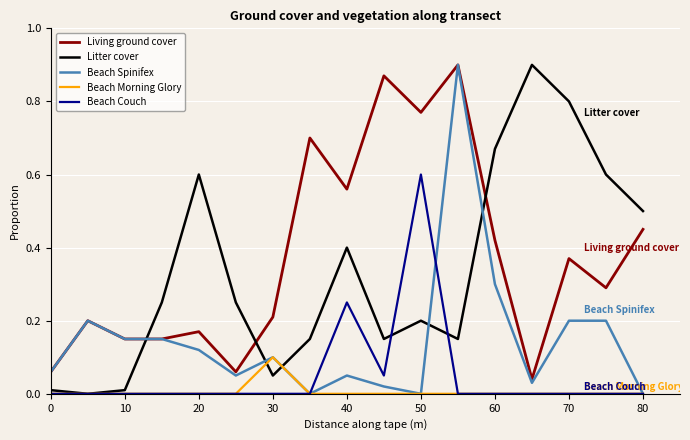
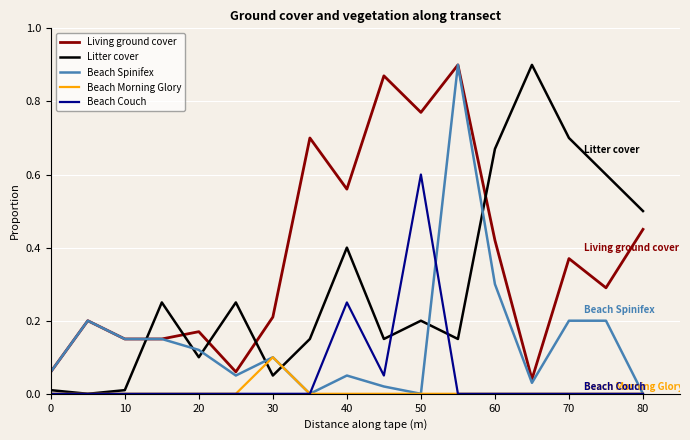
Litter cover, 20: 0.6 -> 0.1
Litter cover, 70: 0.8 -> 0.7
